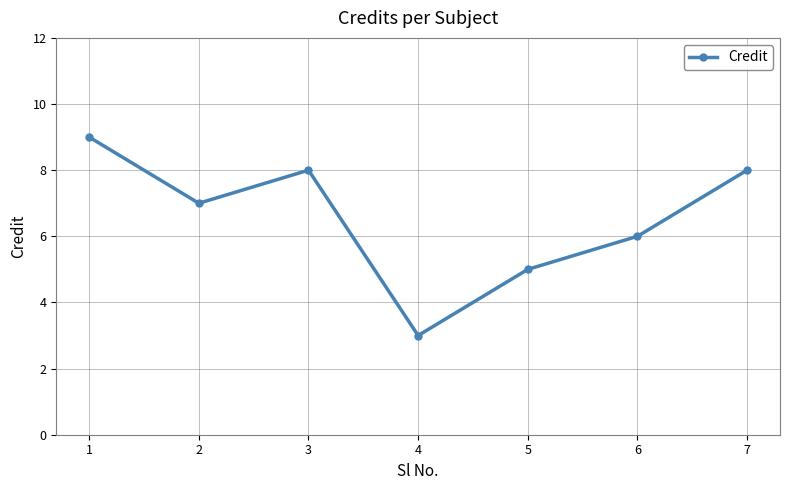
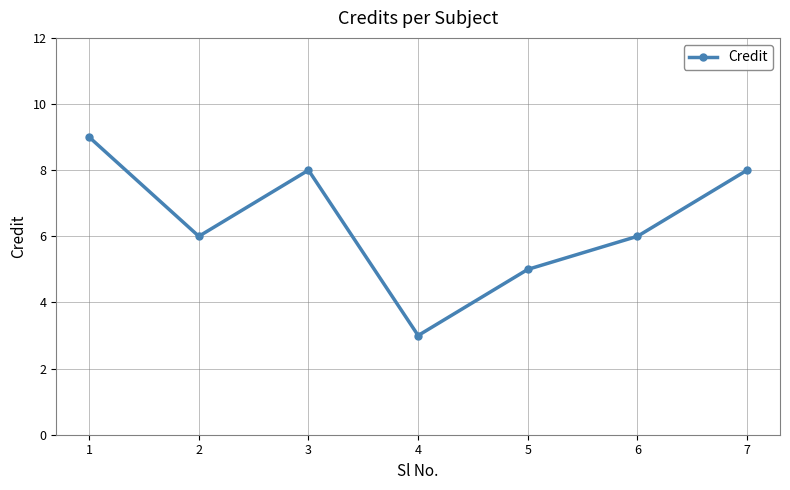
2: 7 -> 6
